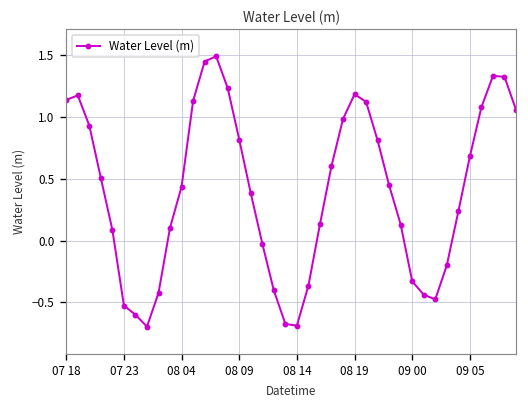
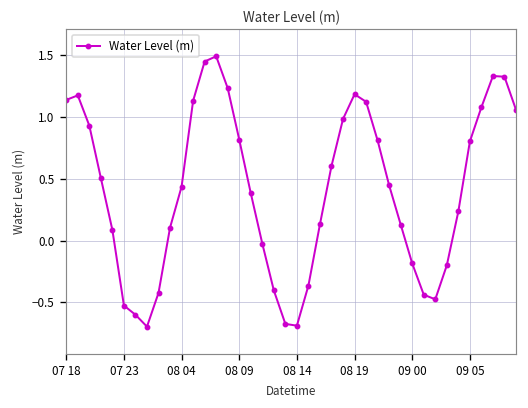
09 00: -0.33 -> -0.19
09 05: 0.68 -> 0.80
